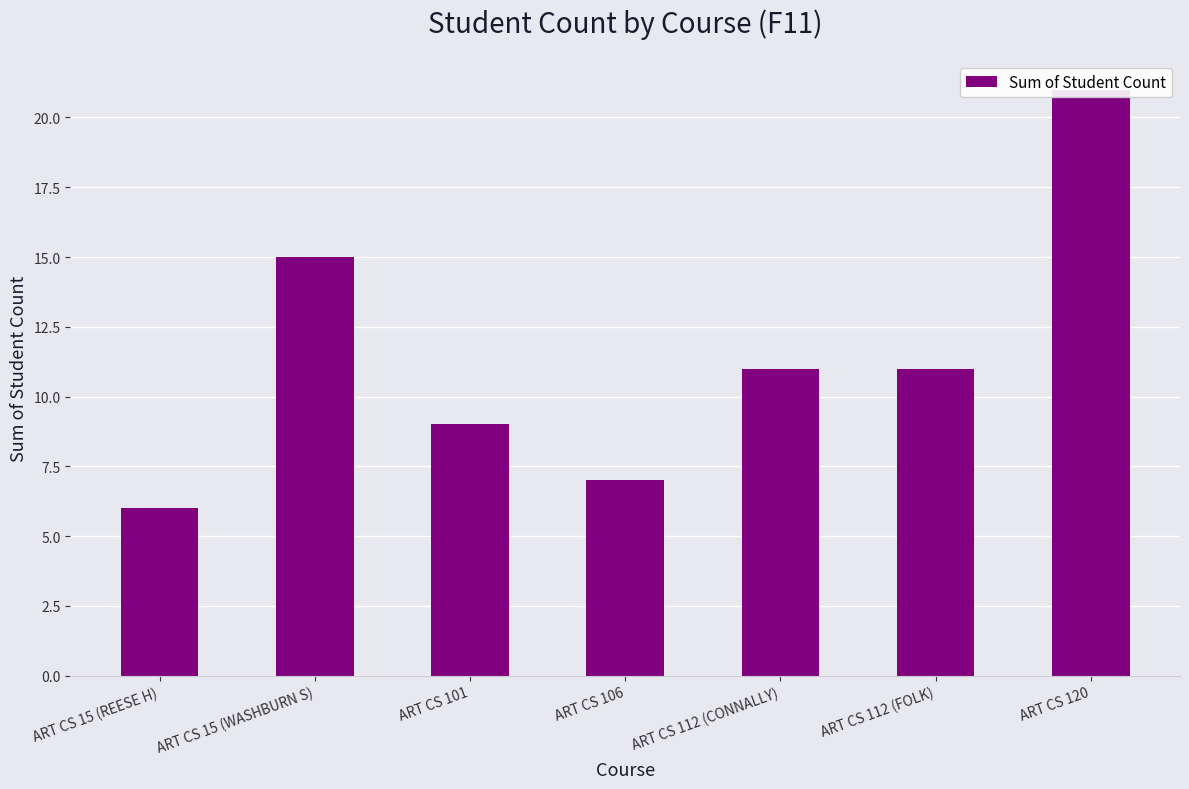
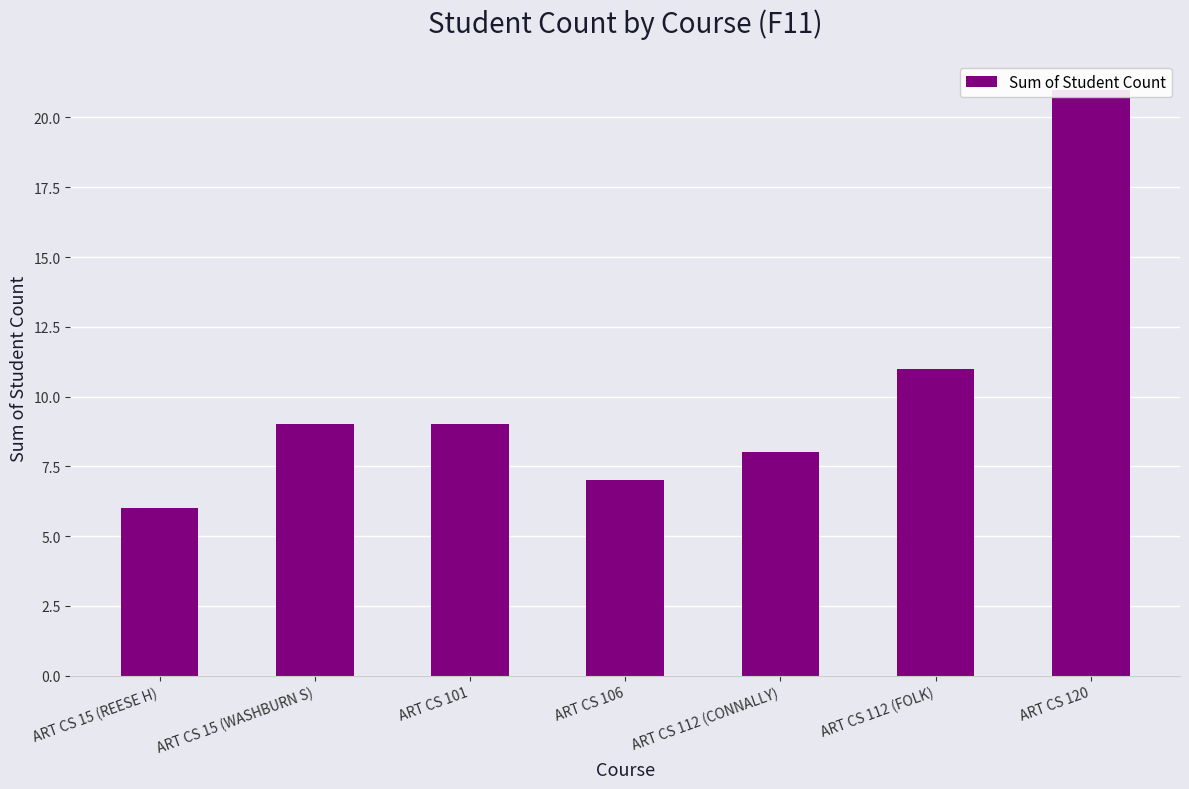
ART CS 15 (WASHBURN S): 15 -> 9
ART CS 112 (CONNALLY): 11 -> 8
